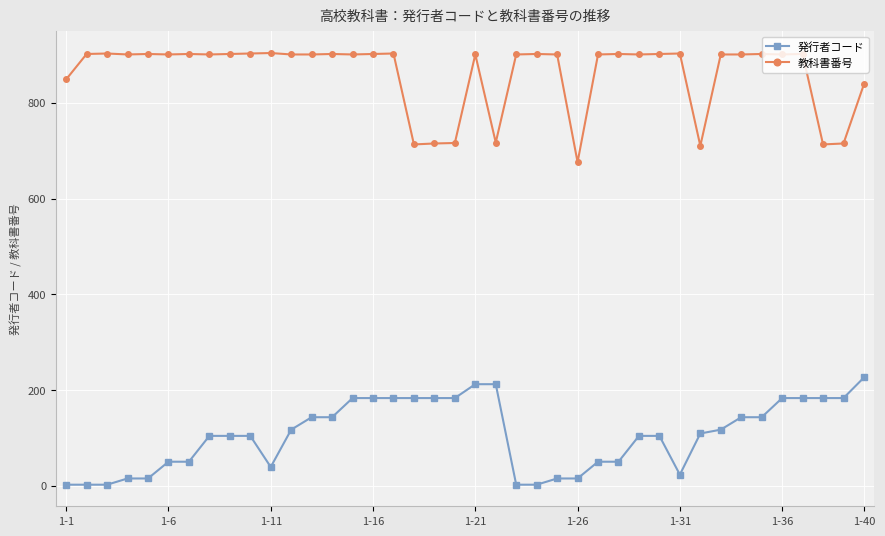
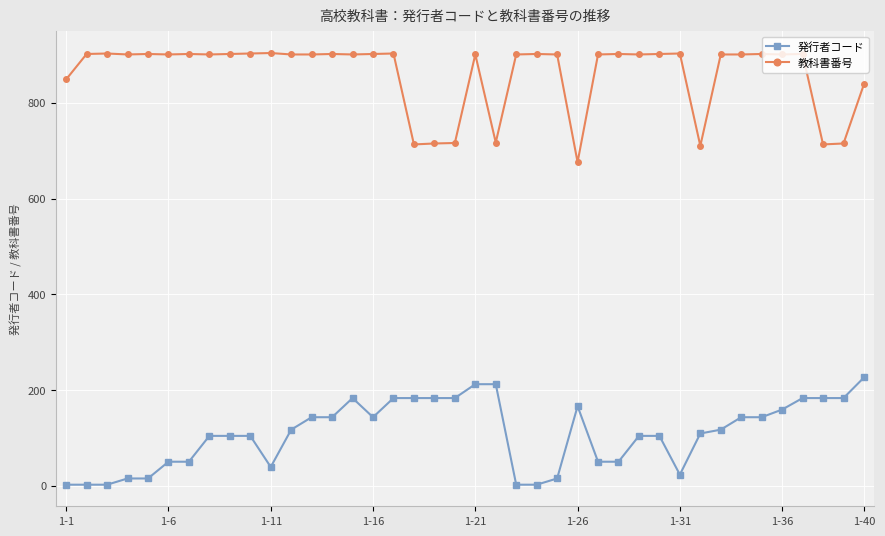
発行者コード, 1-16: 180 -> 140
発行者コード, 1-26: 20 -> 170
発行者コード, 1-36: 180 -> 160
